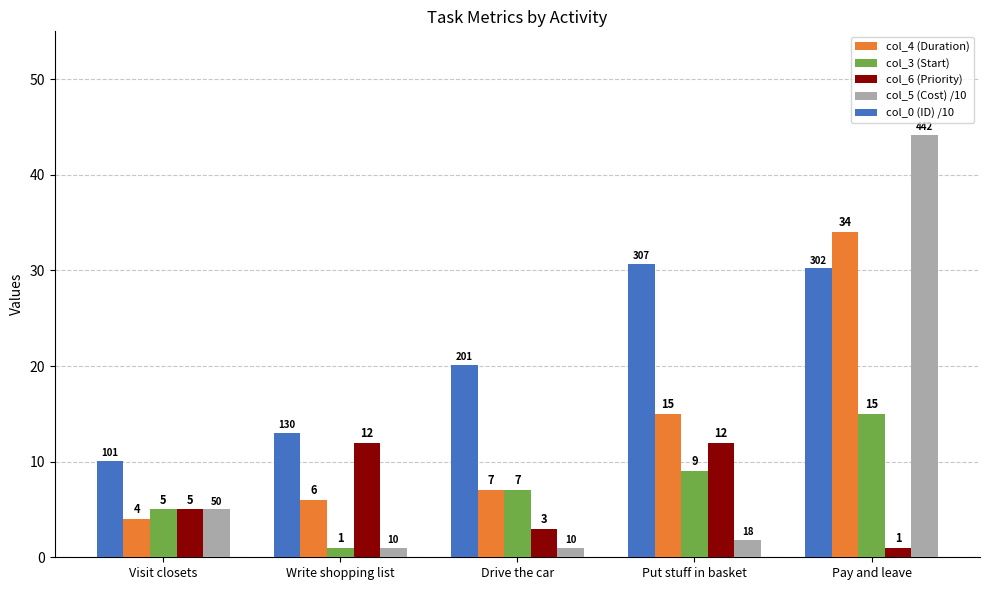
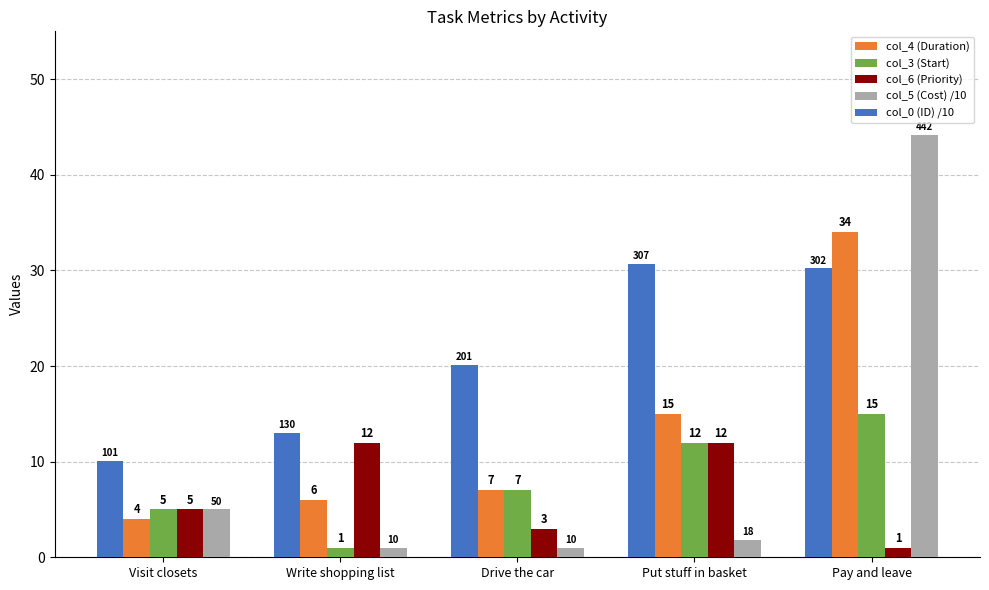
col_3 (Start), Put stuff in basket: 9 -> 12
